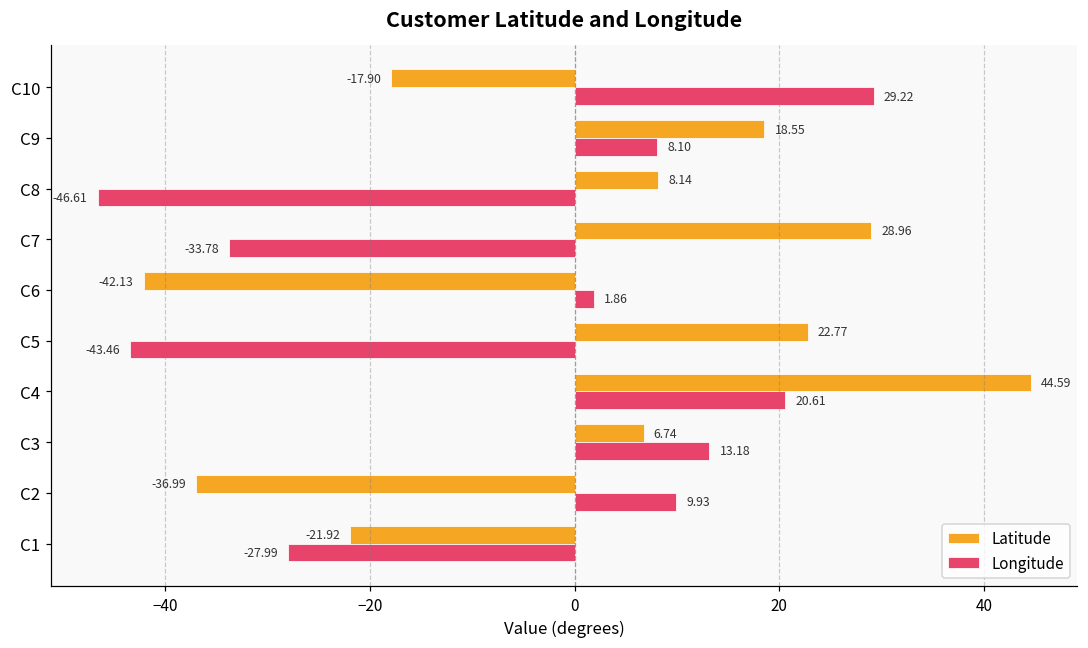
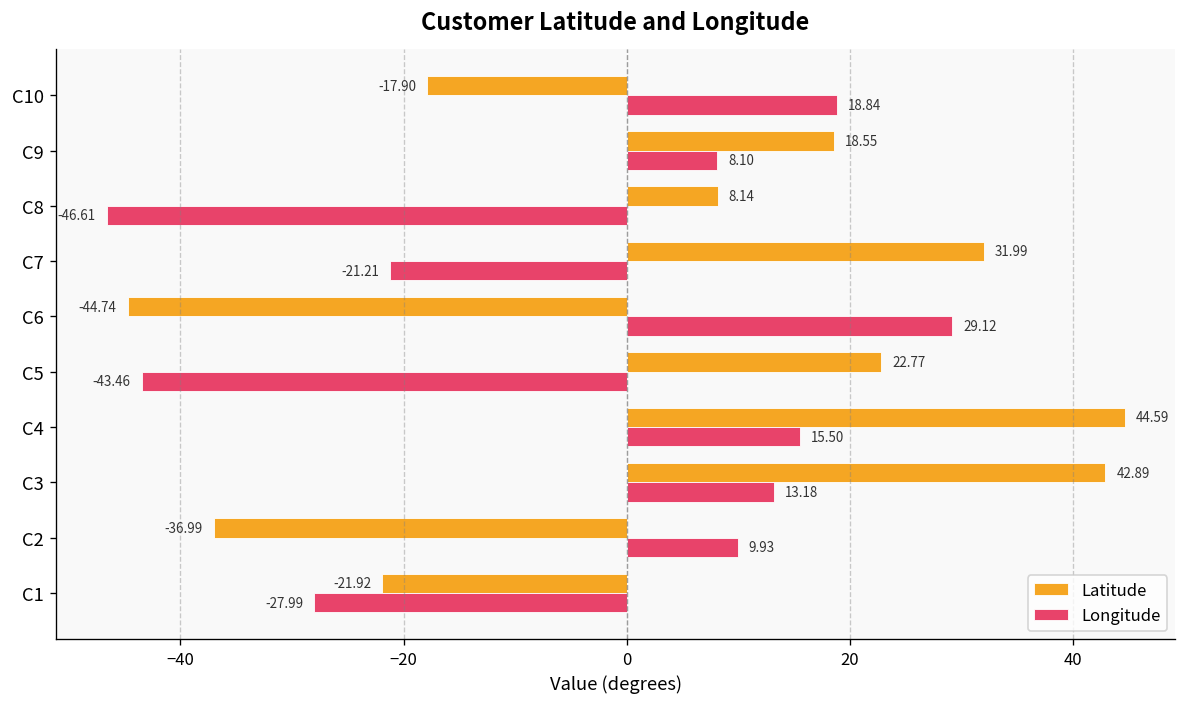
Longitude, C10: 29.22 -> 18.84
Latitude, C7: 28.96 -> 31.99
Longitude, C7: -33.78 -> -21.21
Latitude, C6: -42.13 -> -44.74
Longitude, C6: 1.86 -> 29.12
Longitude, C4: 20.61 -> 15.50
Latitude, C3: 6.74 -> 42.89
